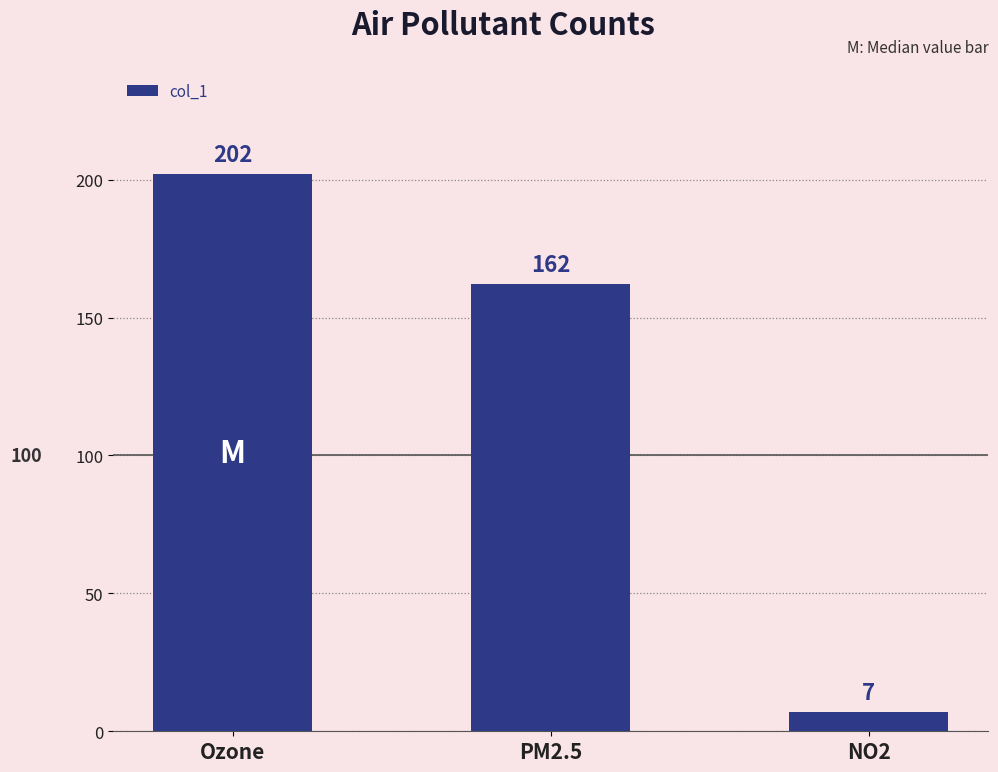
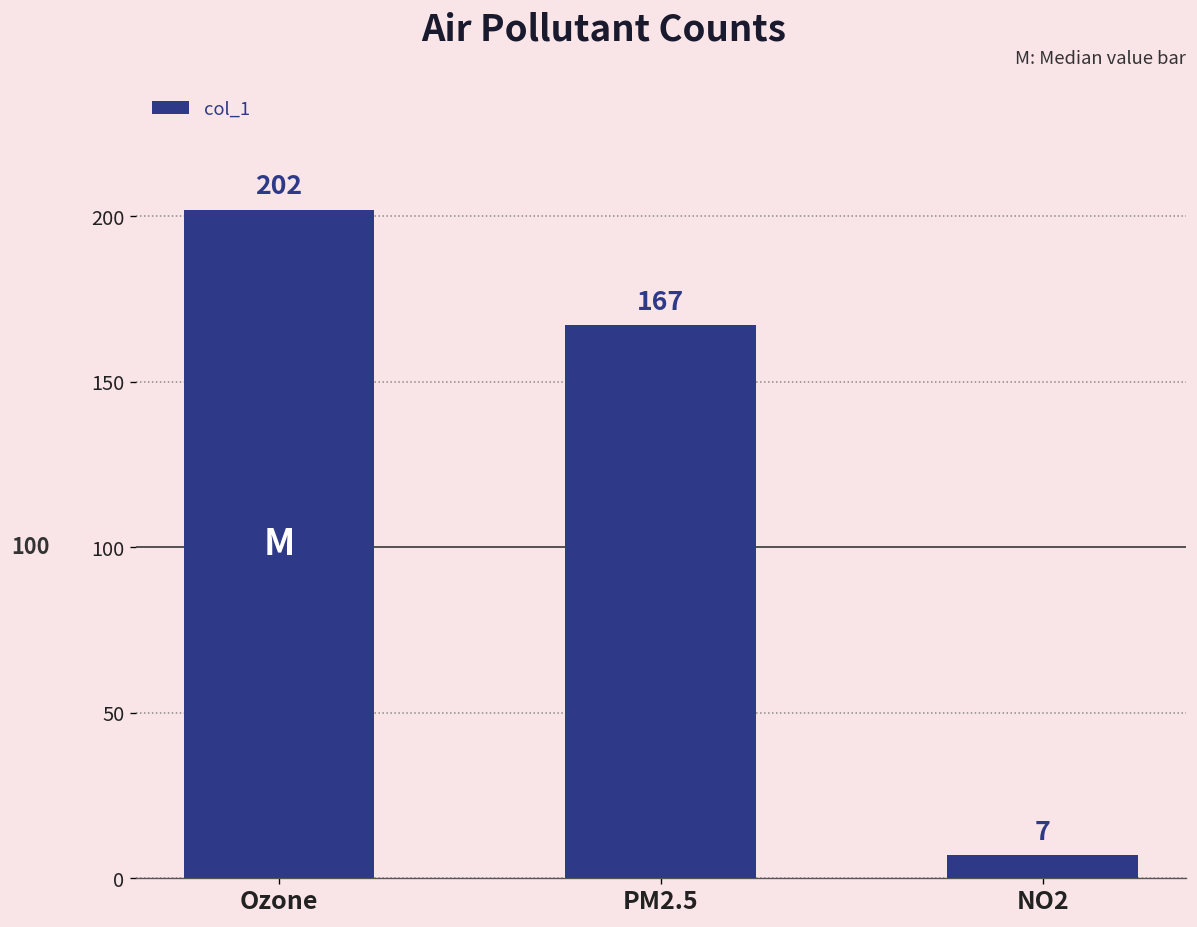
PM2.5: 162 -> 167
